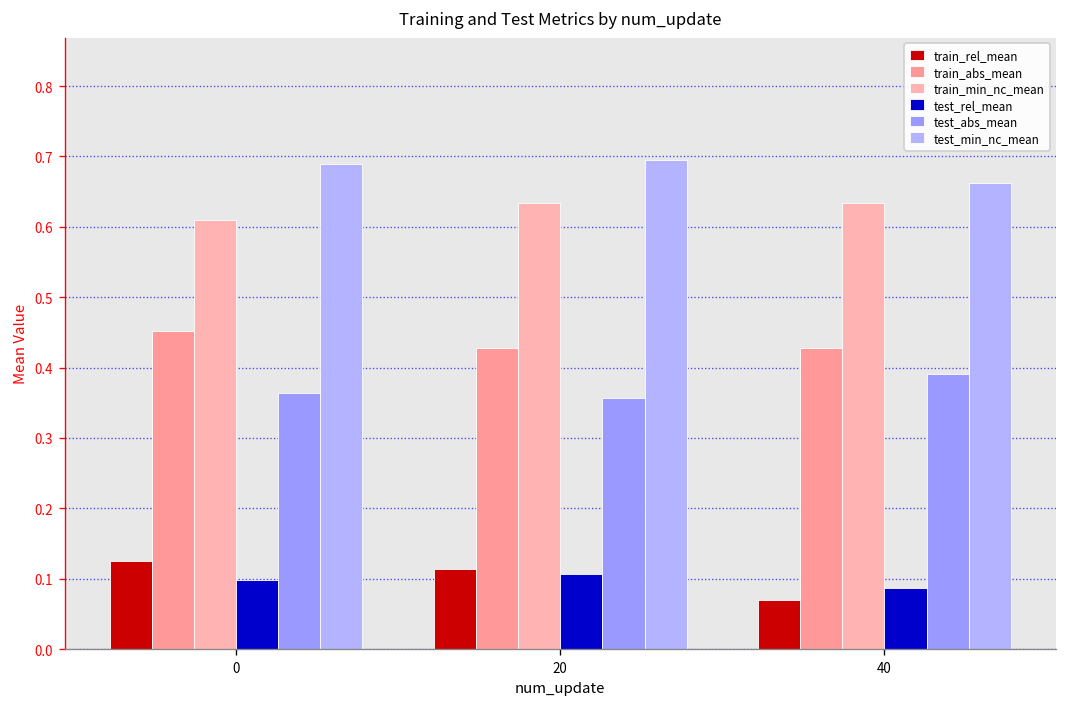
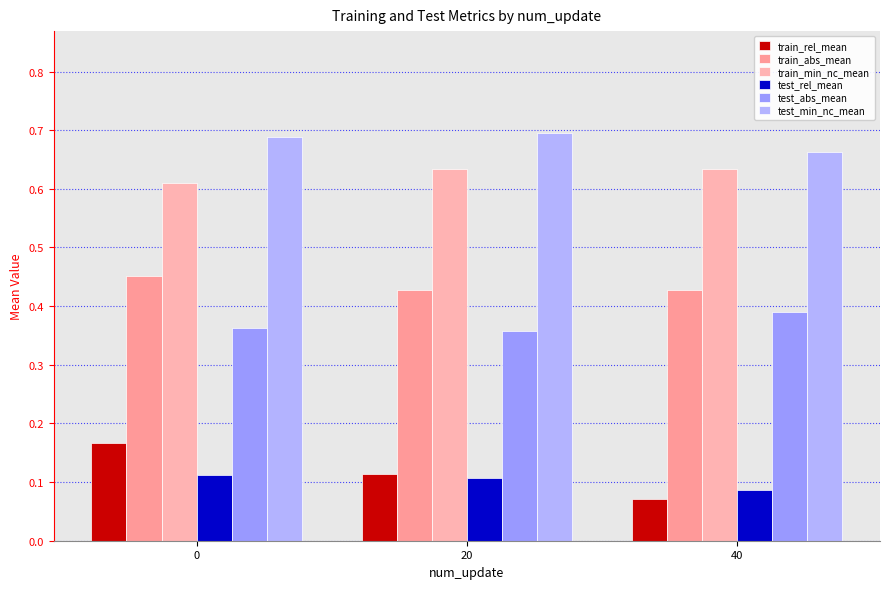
train_rel_mean, 0: 0.13 -> 0.17
test_rel_mean, 0: 0.10 -> 0.11
